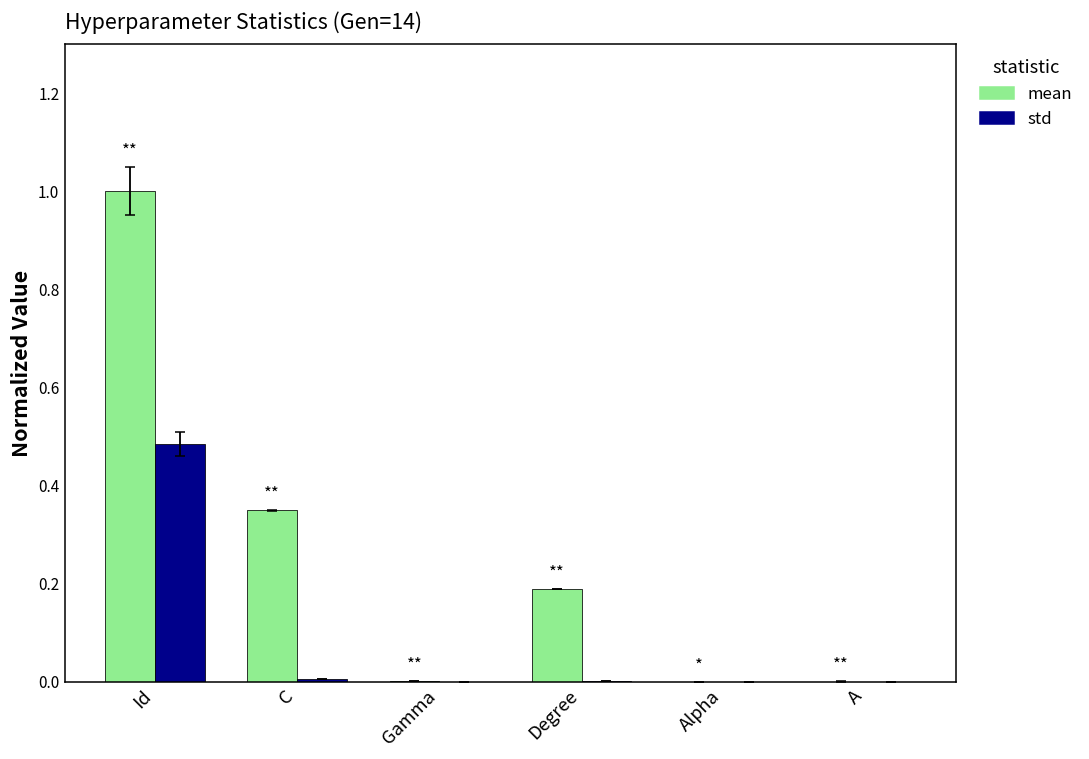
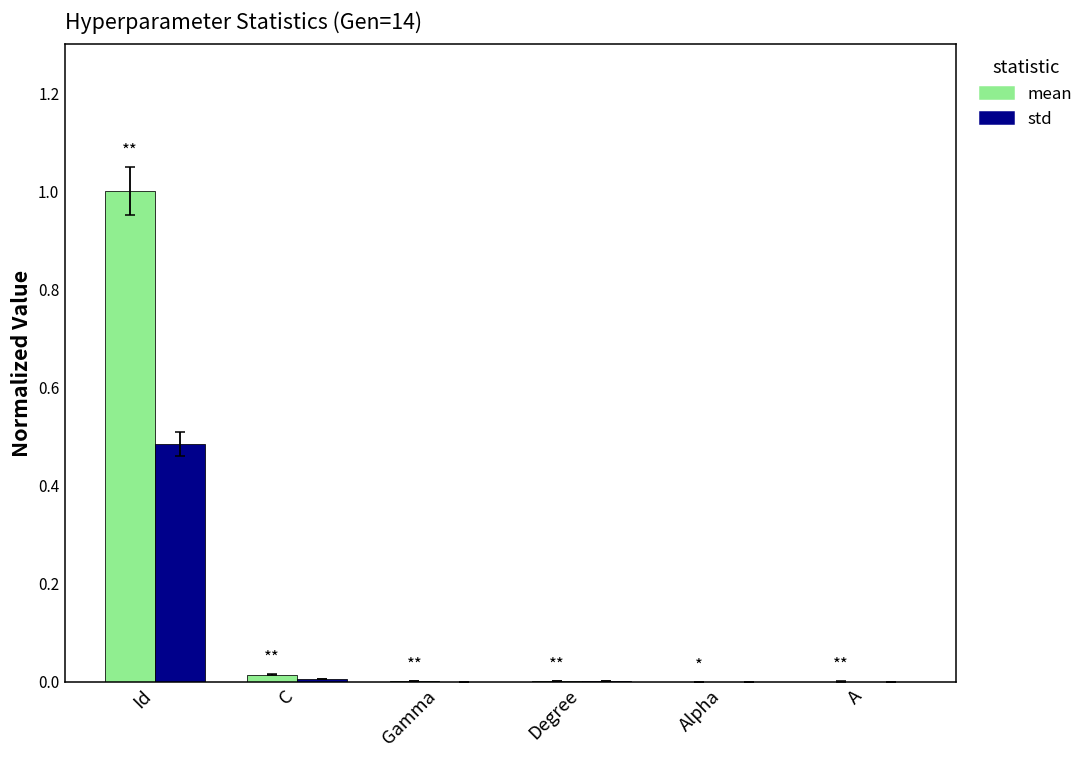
mean, C: 0.35 -> 0.02
mean, Degree: 0.19 -> 0.00
